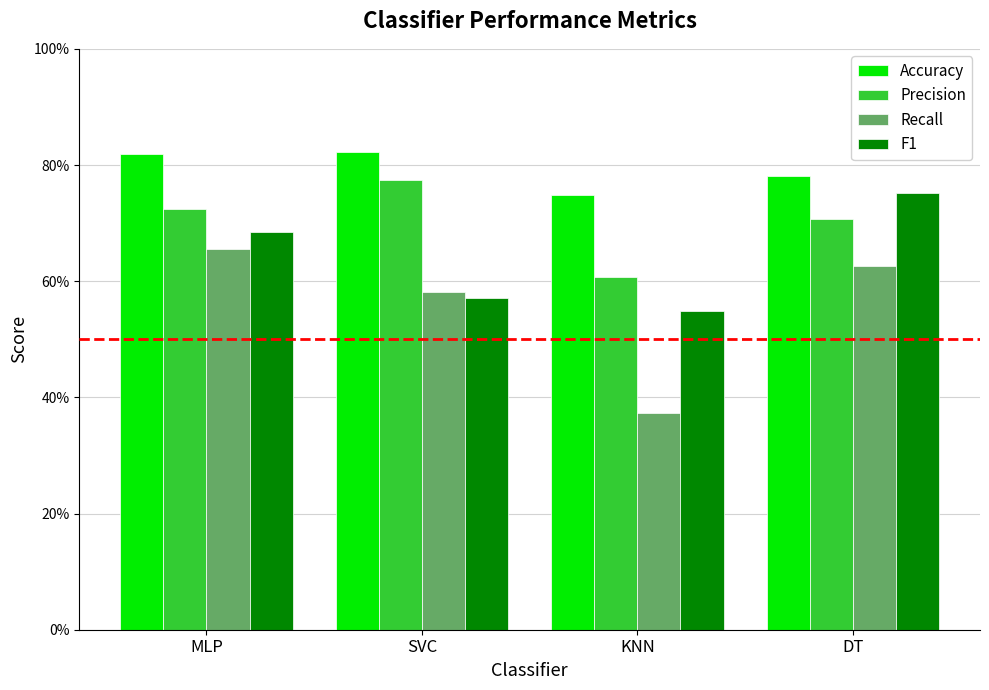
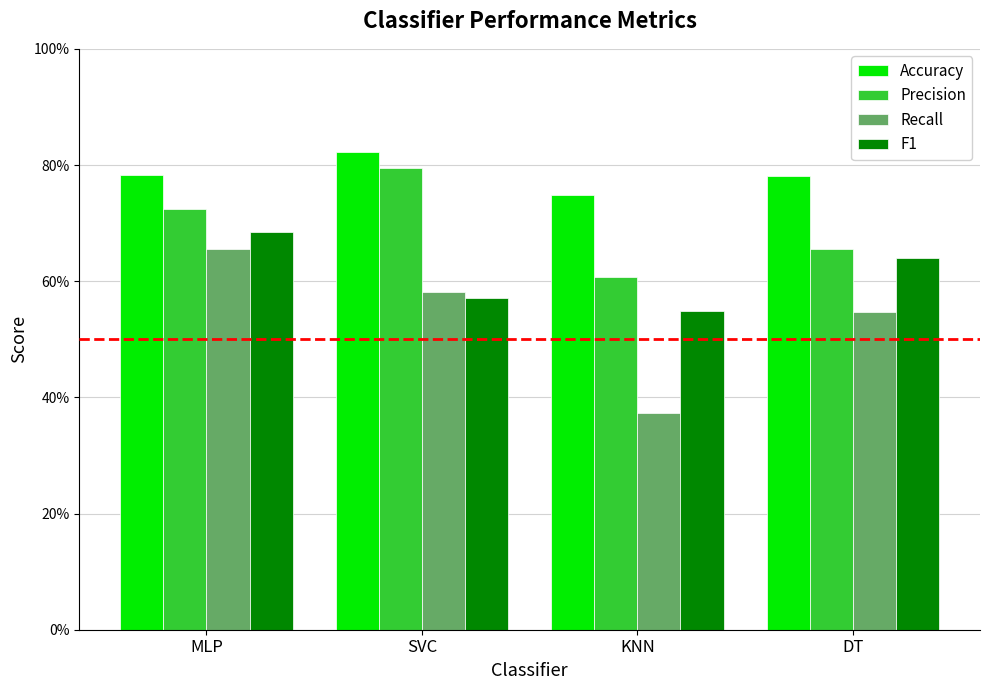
Accuracy, MLP: 82% -> 78%
Precision, SVC: 77% -> 79%
Precision, DT: 71% -> 66%
Recall, DT: 63% -> 55%
F1, DT: 75% -> 64%
